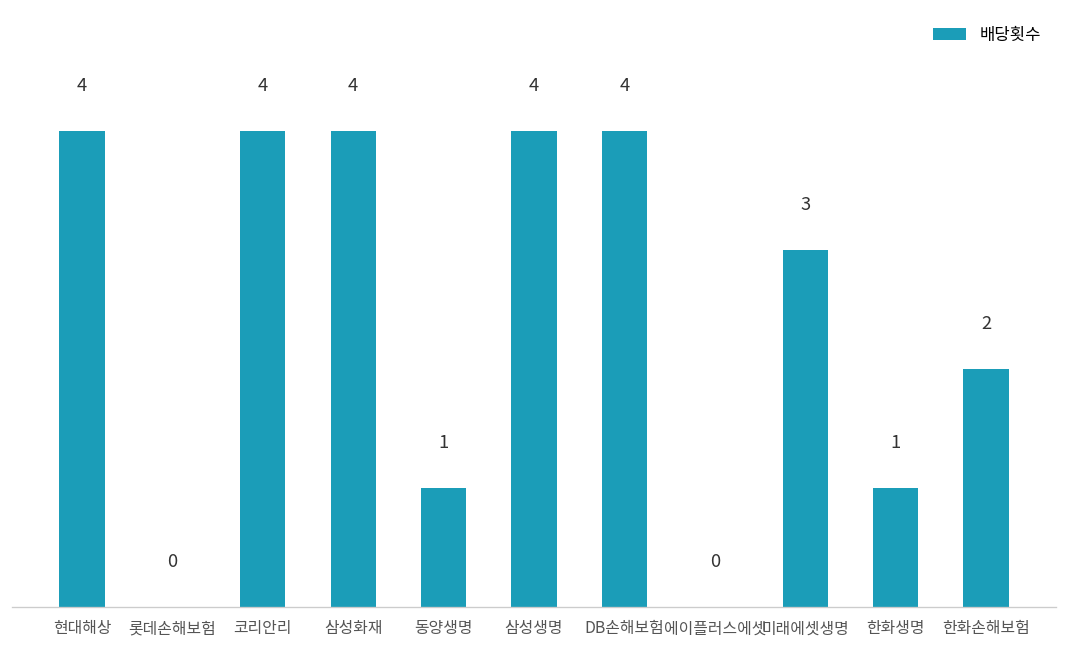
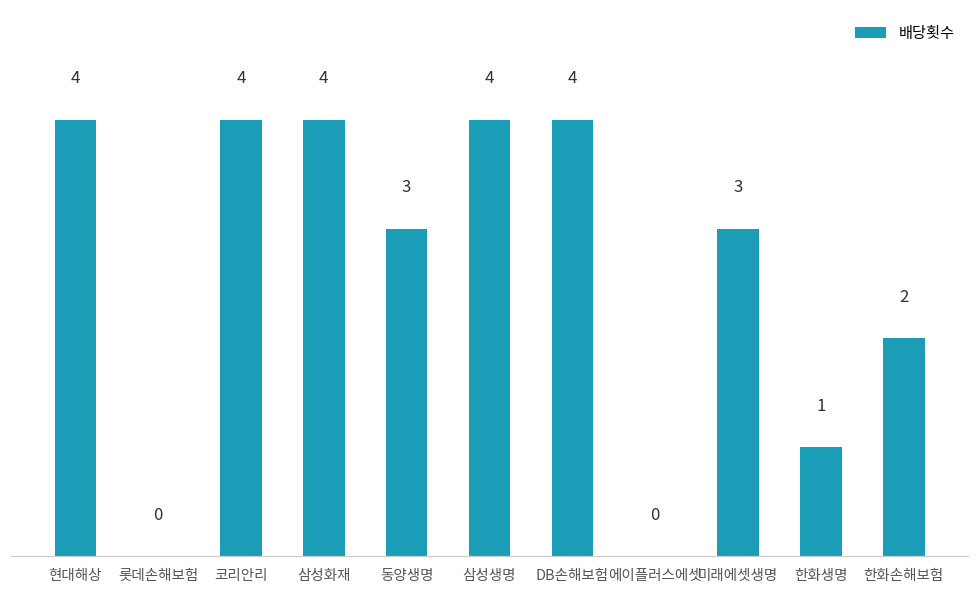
동양생명: 1 -> 3
